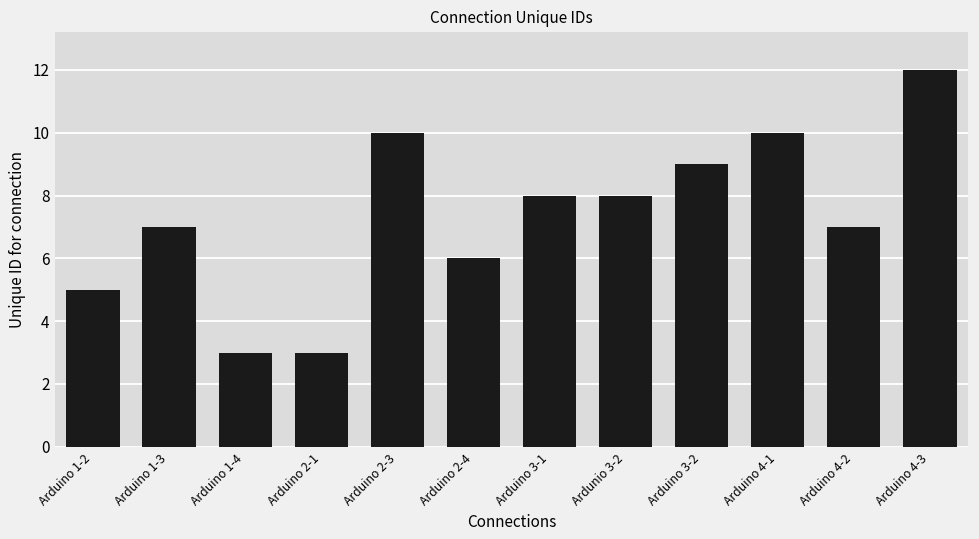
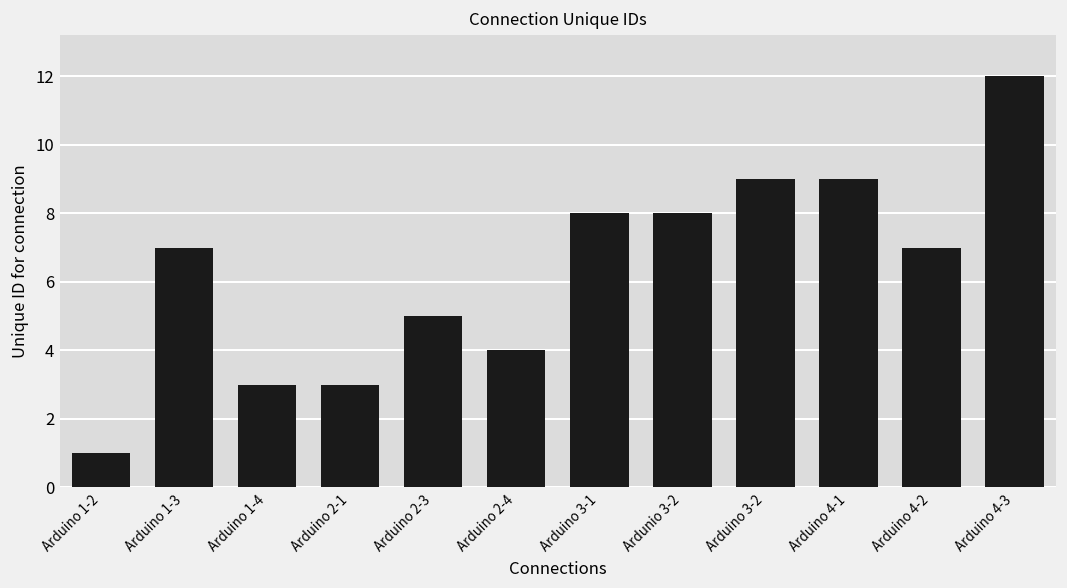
Arduino 1-2: 5 -> 1
Arduino 2-3: 10 -> 5
Arduino 2-4: 6 -> 4
Arduino 4-1: 10 -> 9
